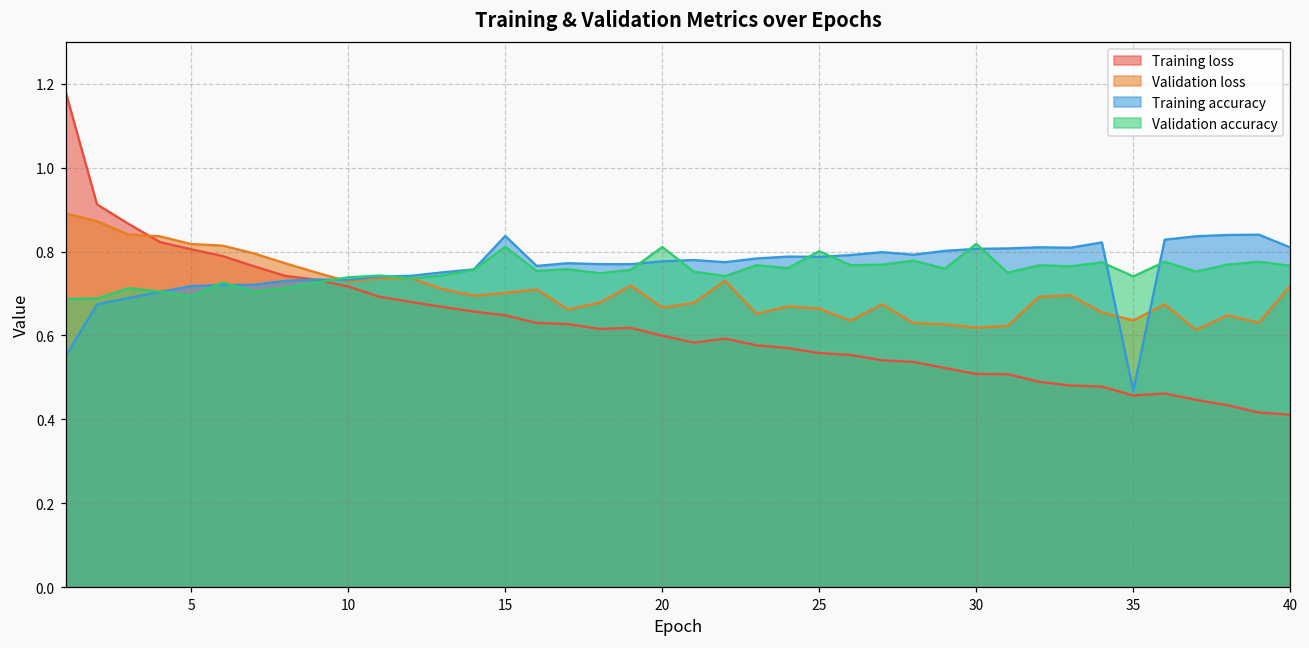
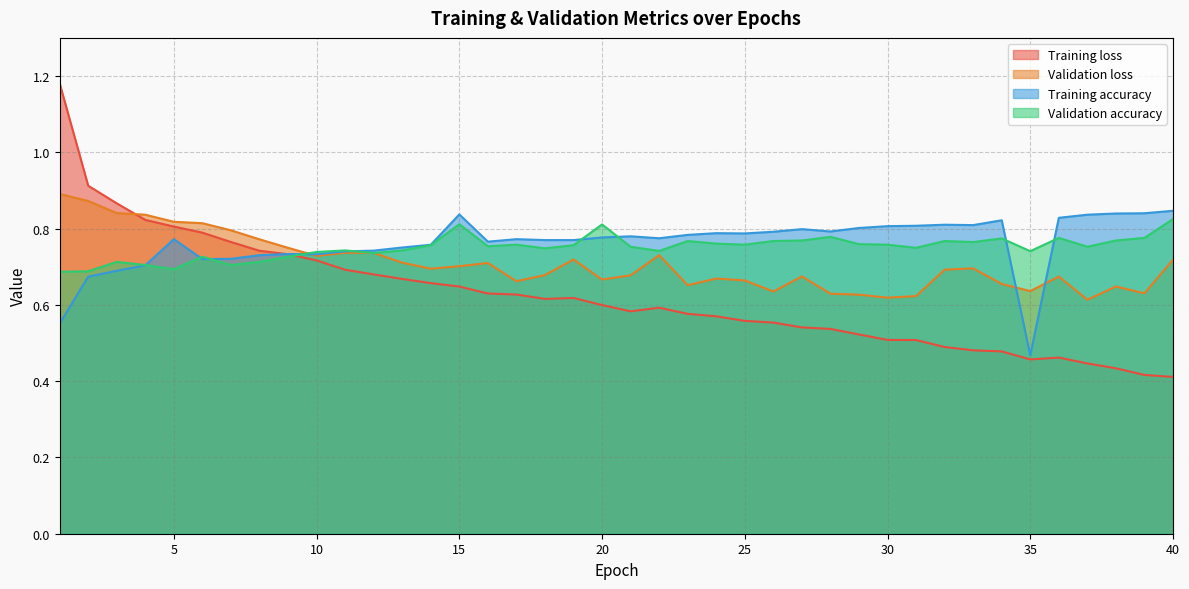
Training accuracy, 5: 0.72 -> 0.77
Validation accuracy, 25: 0.80 -> 0.76
Validation accuracy, 30: 0.82 -> 0.76
Training accuracy, 40: 0.81 -> 0.85
Validation accuracy, 40: 0.77 -> 0.83
